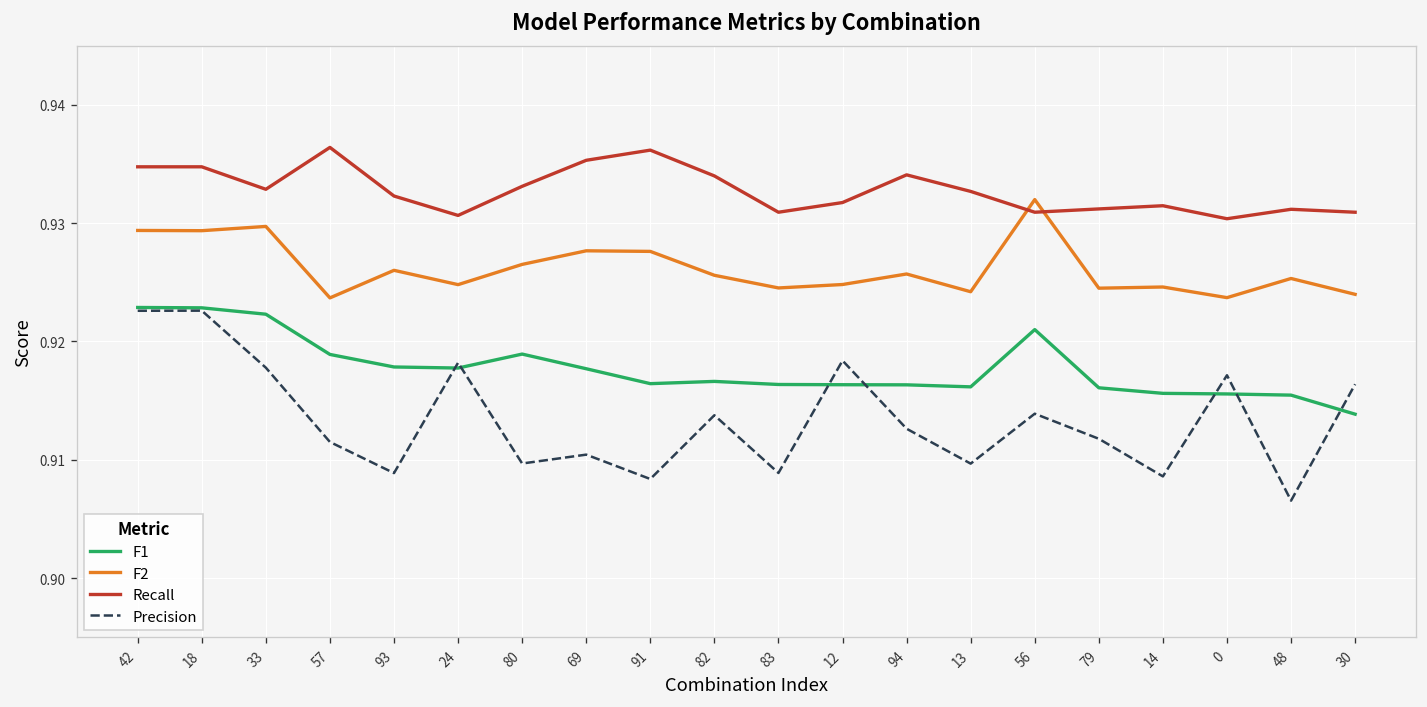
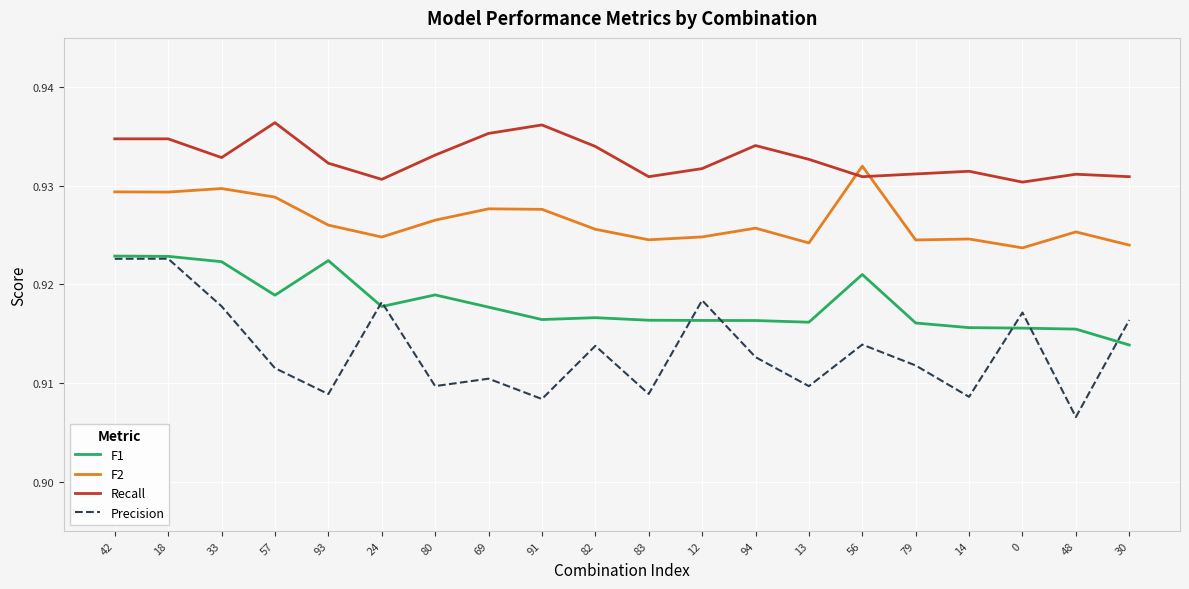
F2, 57: 0.924 -> 0.929
F1, 93: 0.918 -> 0.922
